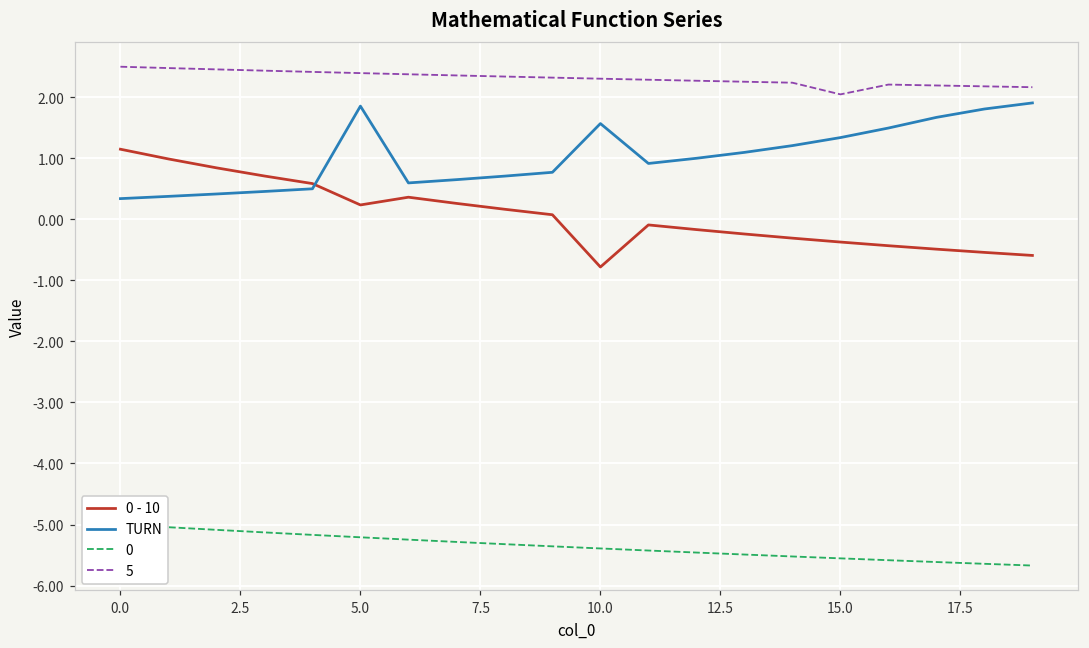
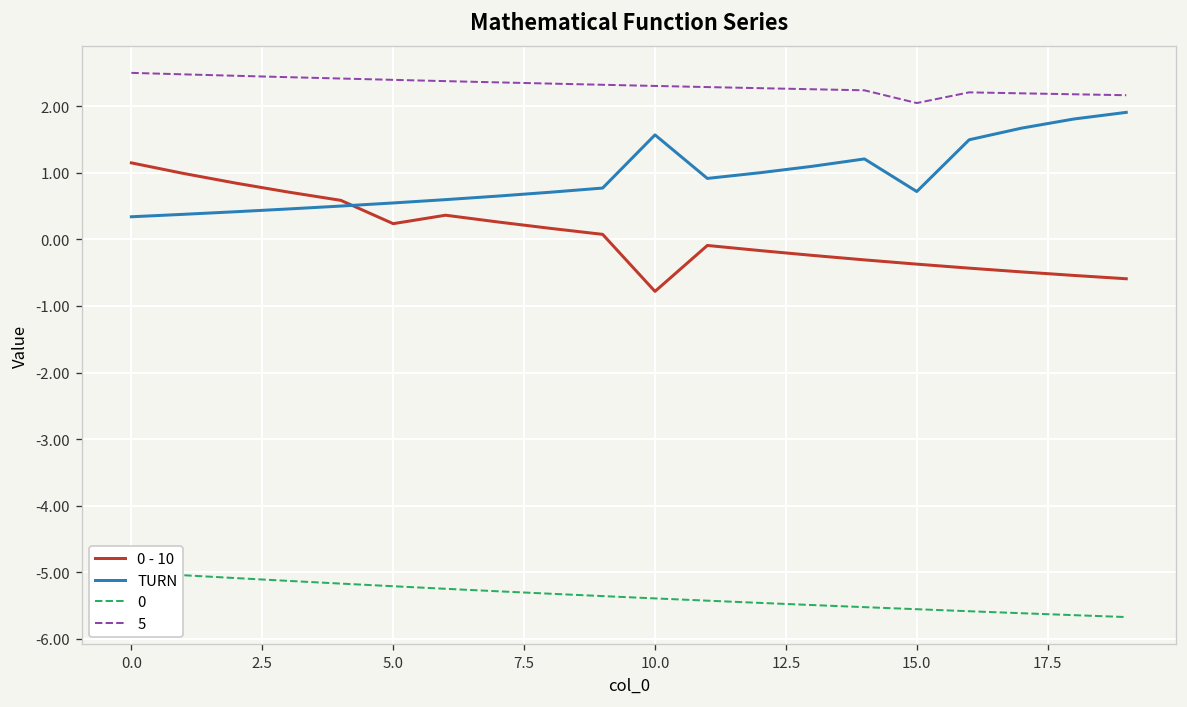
TURN, 5.0: 1.9 -> 0.5
TURN, 15.0: 1.3 -> 0.7
